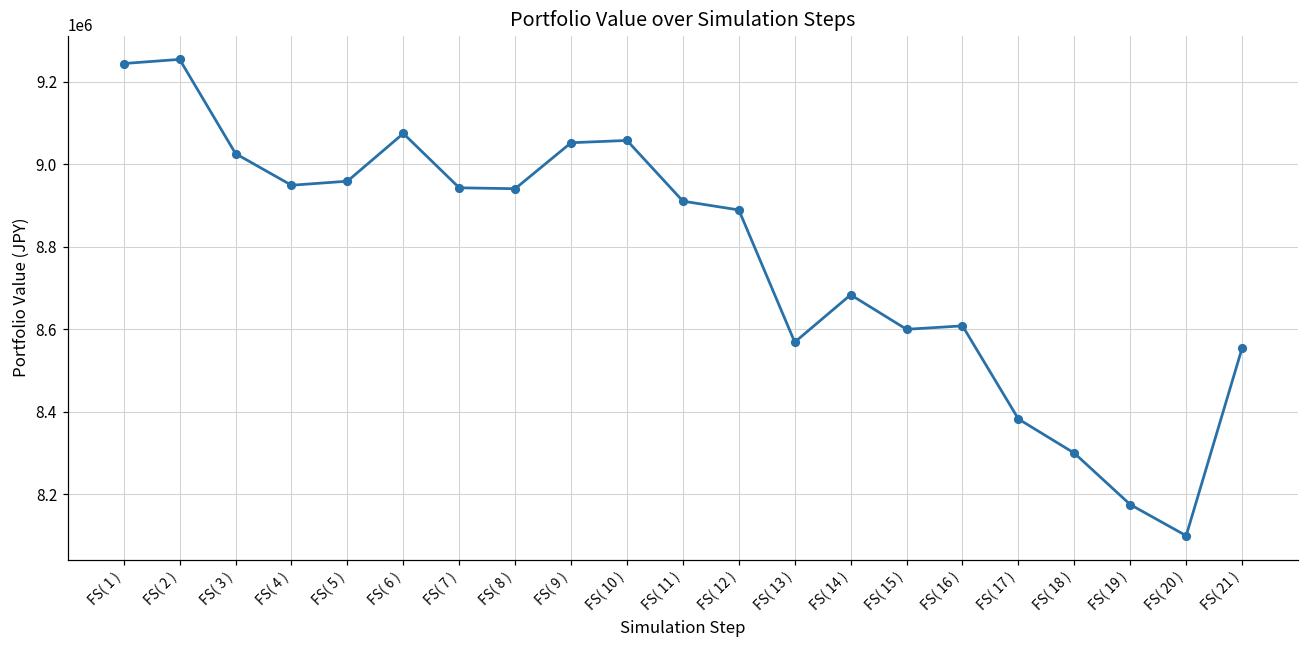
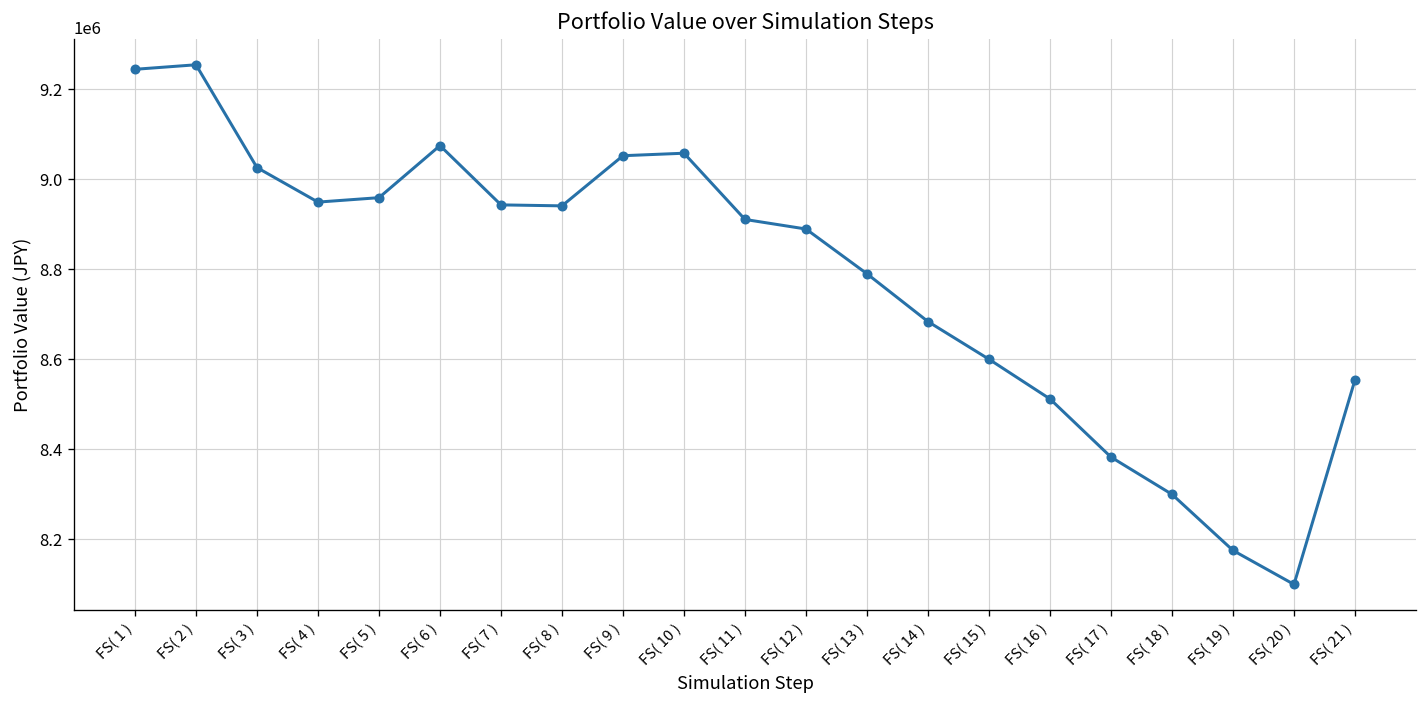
FS( 13 ): 8570000 -> 8790000
FS( 16 ): 8610000 -> 8510000
